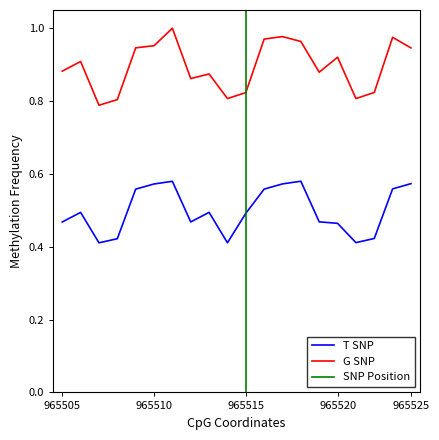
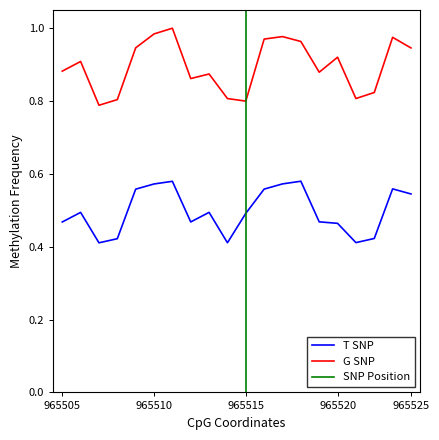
G SNP, 965510: 0.95 -> 0.98
G SNP, 965515: 0.82 -> 0.80
T SNP, 965525: 0.57 -> 0.54
